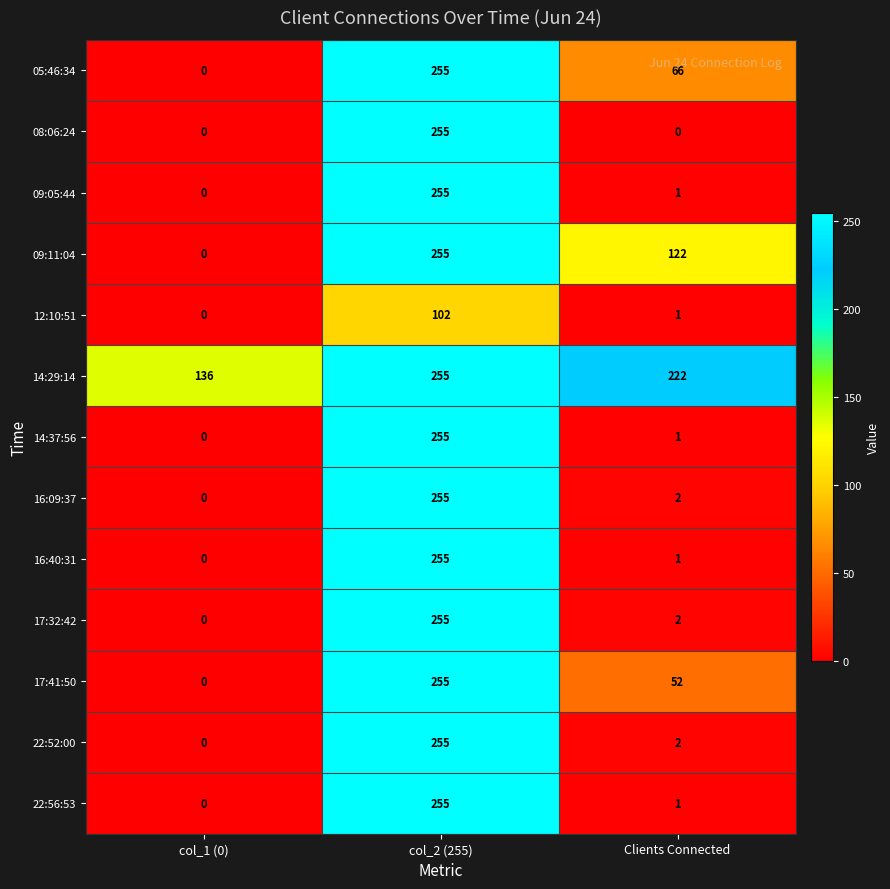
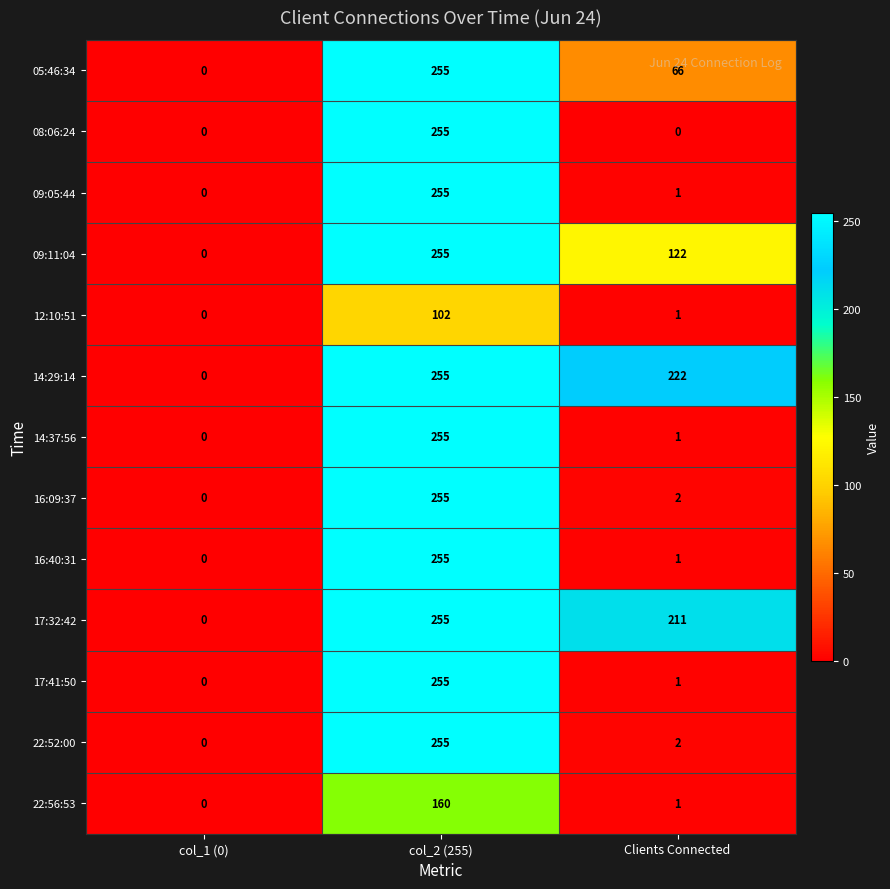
14:29:14, col_1 (0): 136 -> 0
17:32:42, Clients Connected: 2 -> 211
17:41:50, Clients Connected: 52 -> 1
22:56:53, col_2 (255): 255 -> 160
